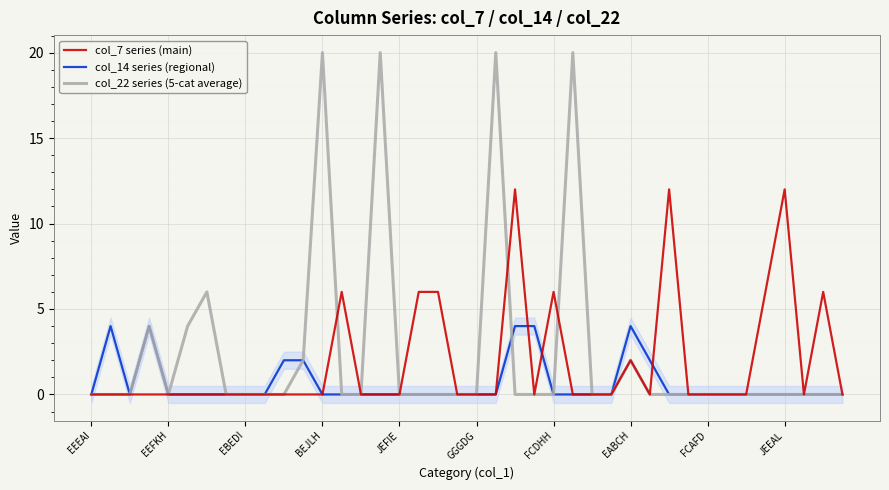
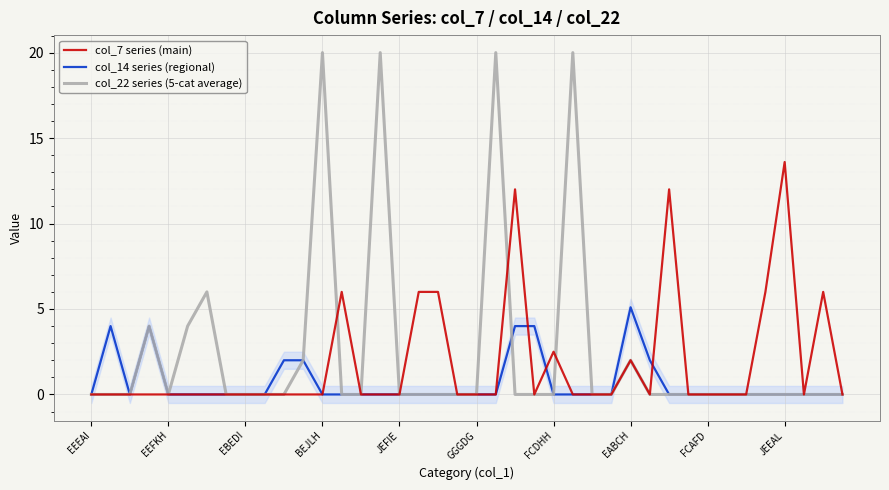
col_7 series (main), FCDHH: 6.0 -> 2.5
col_14 series (regional), EABCH: 4.0 -> 5.1
col_7 series (main), JEEAL: 12.0 -> 13.6
